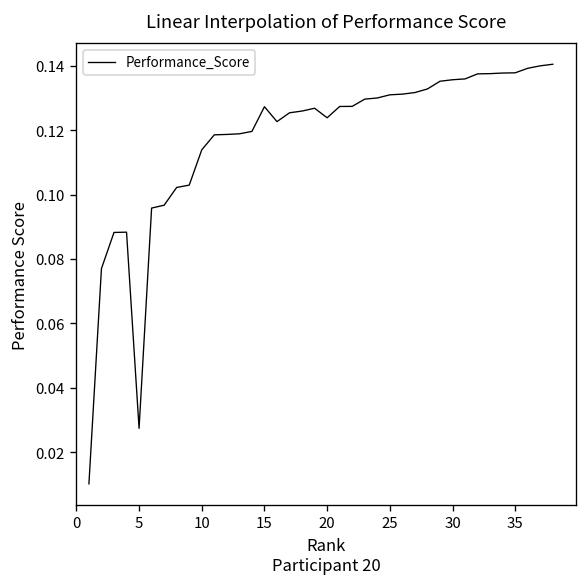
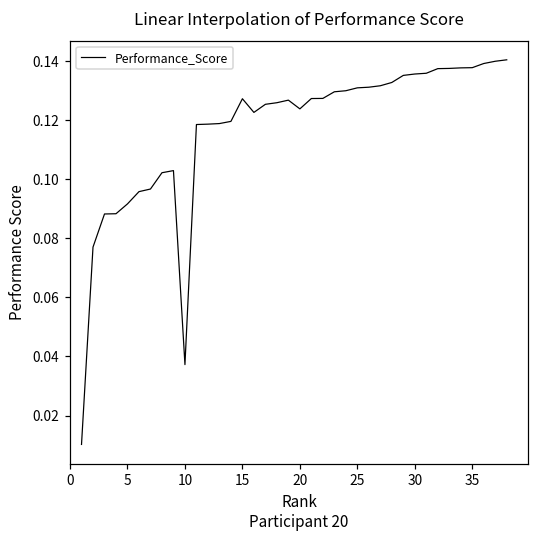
5: 0.027 -> 0.092
10: 0.114 -> 0.037
